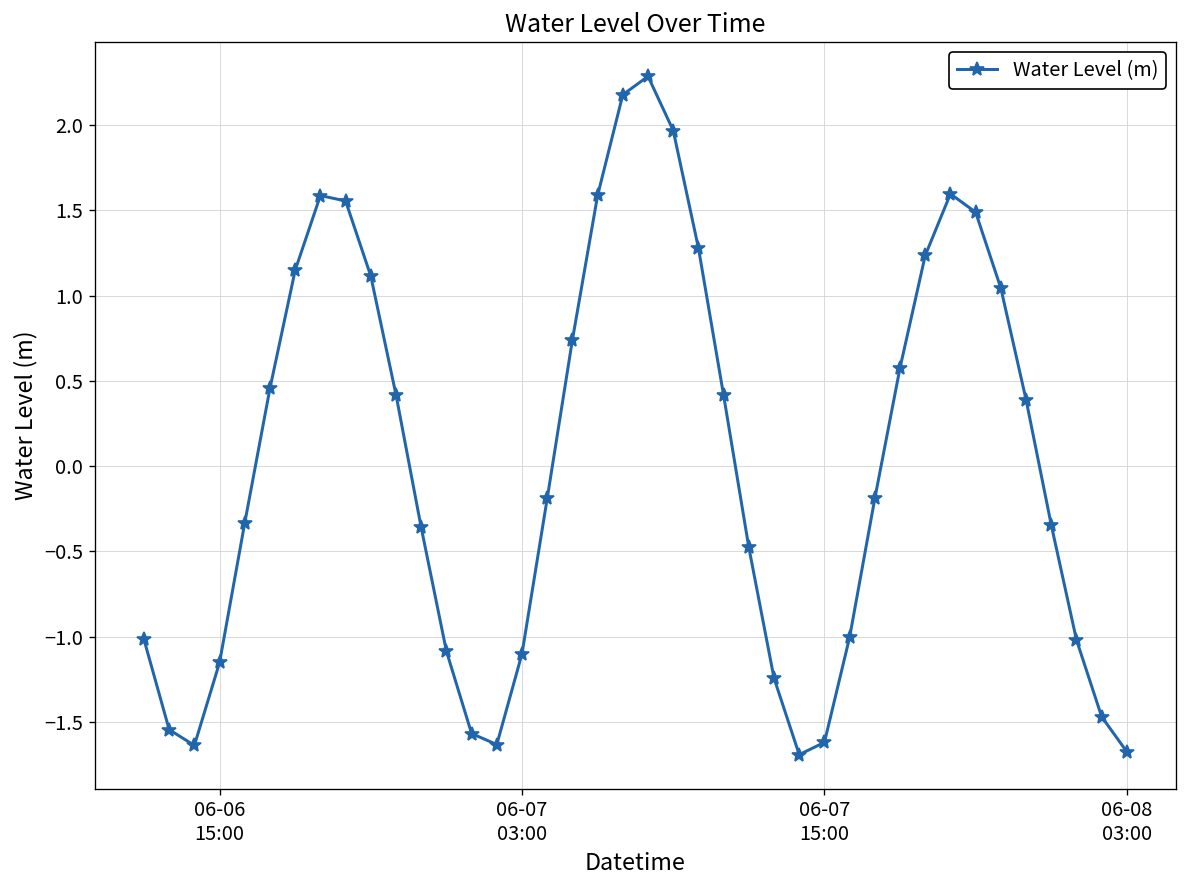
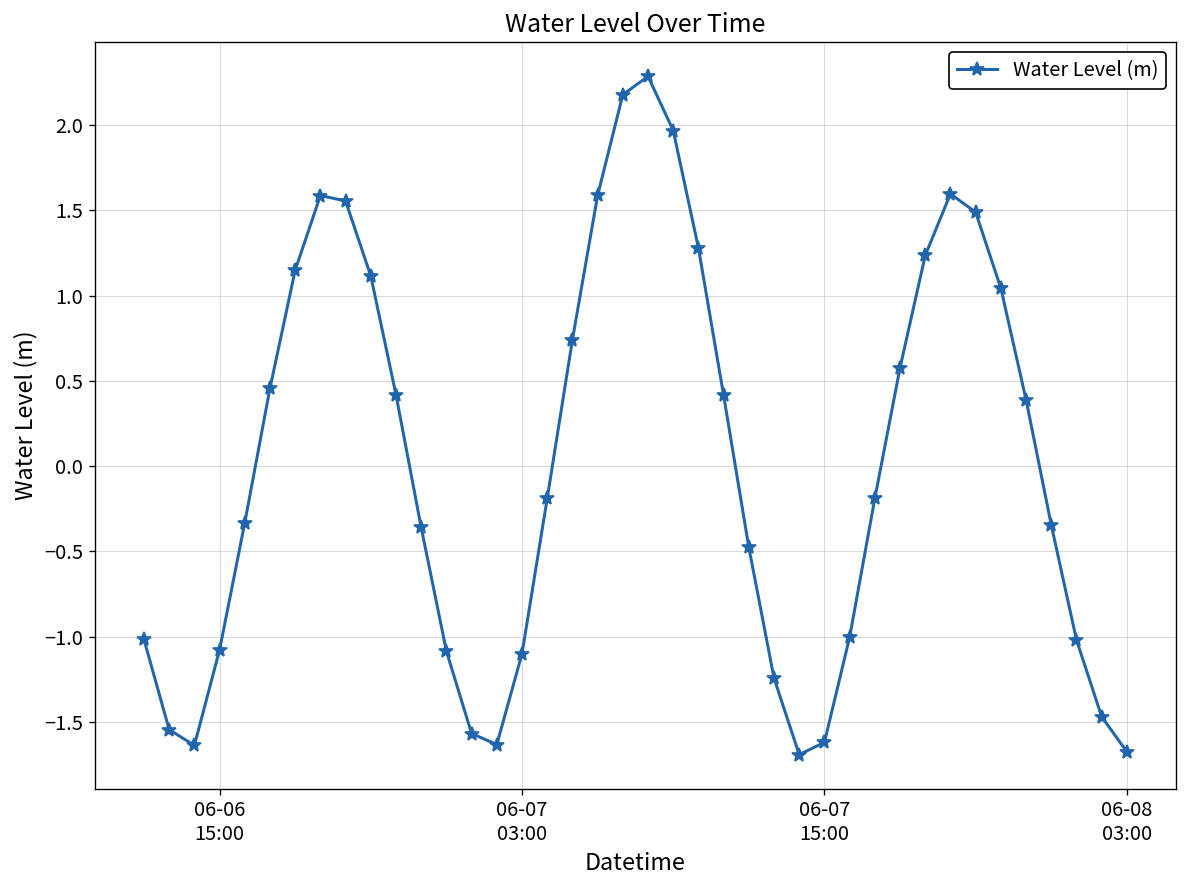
06-06 15:00: -1.15 -> -1.08
